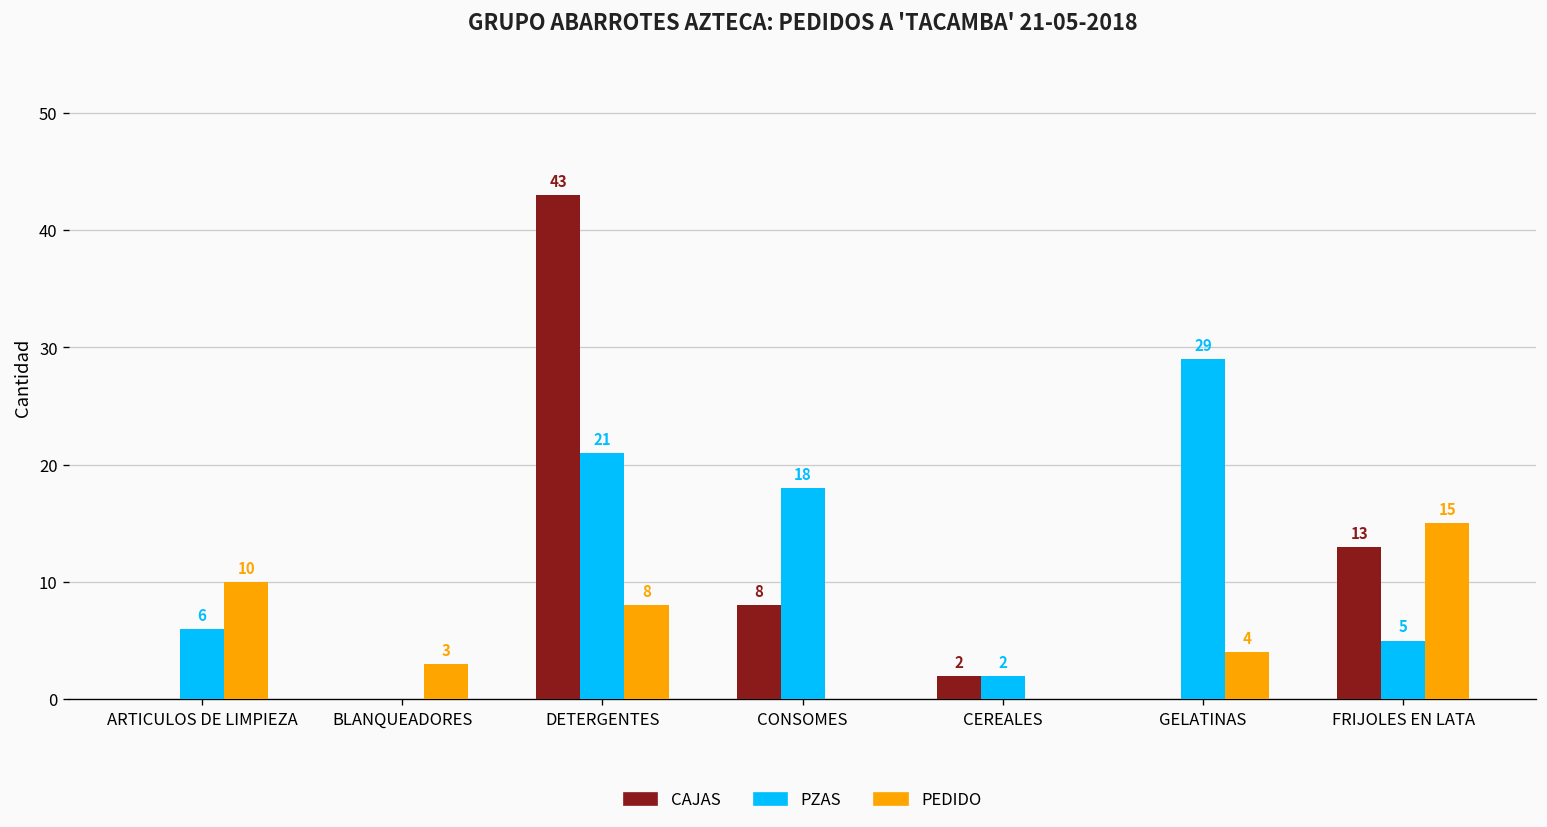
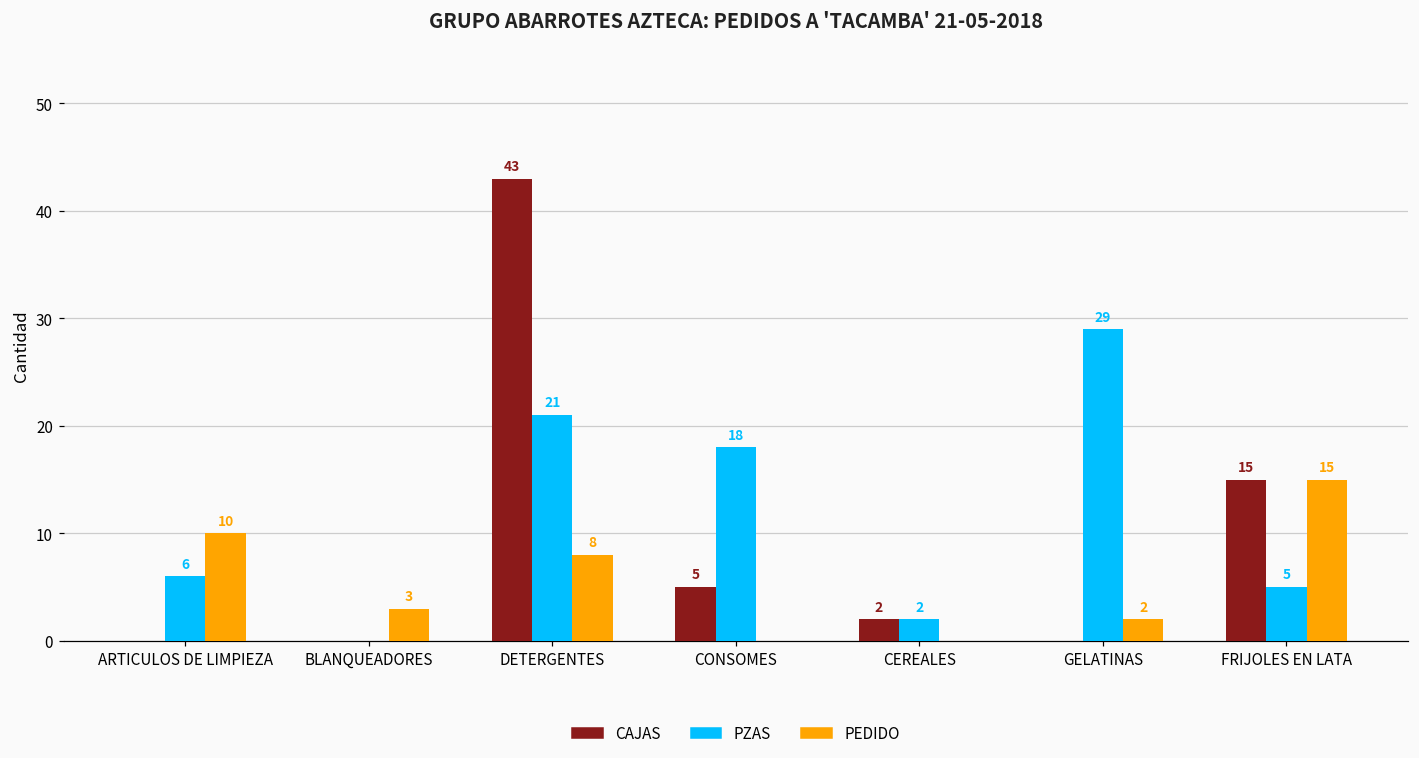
CAJAS, CONSOMES: 8 -> 5
PEDIDO, GELATINAS: 4 -> 2
CAJAS, FRIJOLES EN LATA: 13 -> 15
